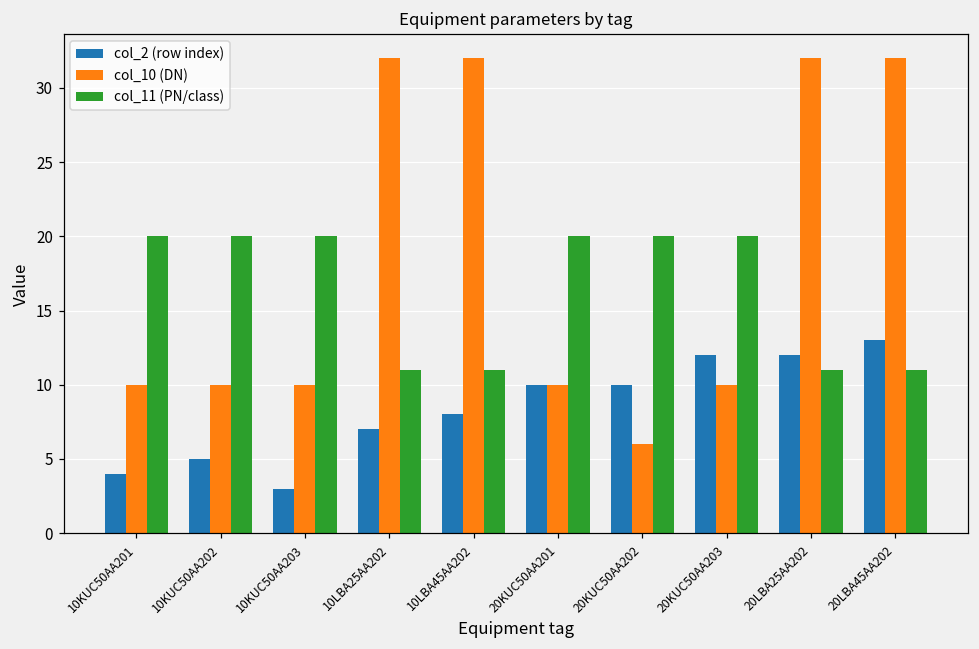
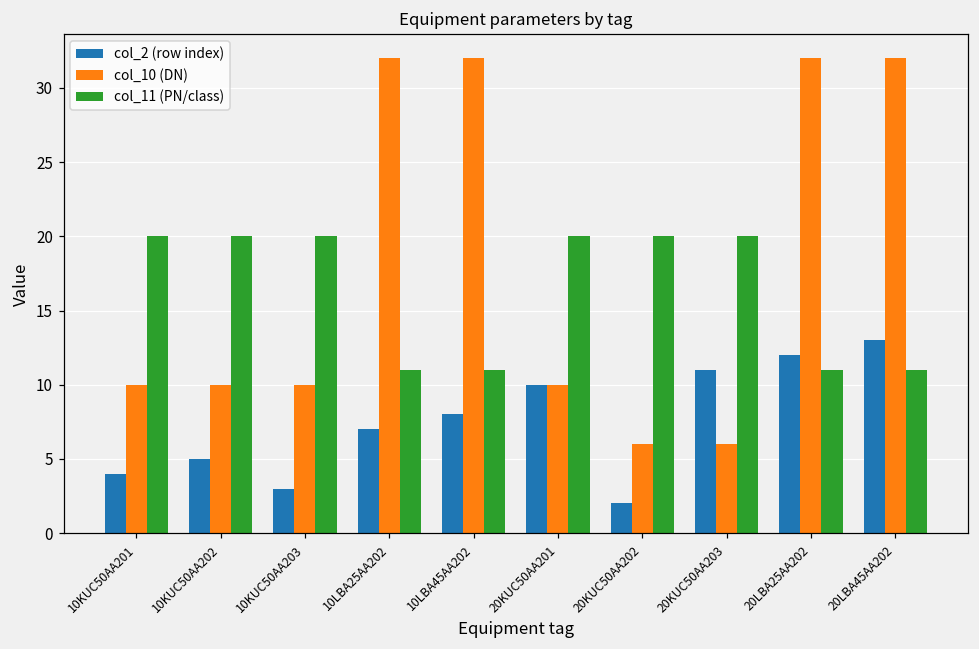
col_2 (row index), 20KUC50AA202: 10 -> 2
col_2 (row index), 20KUC50AA203: 12 -> 11
col_10 (DN), 20KUC50AA203: 10 -> 6
